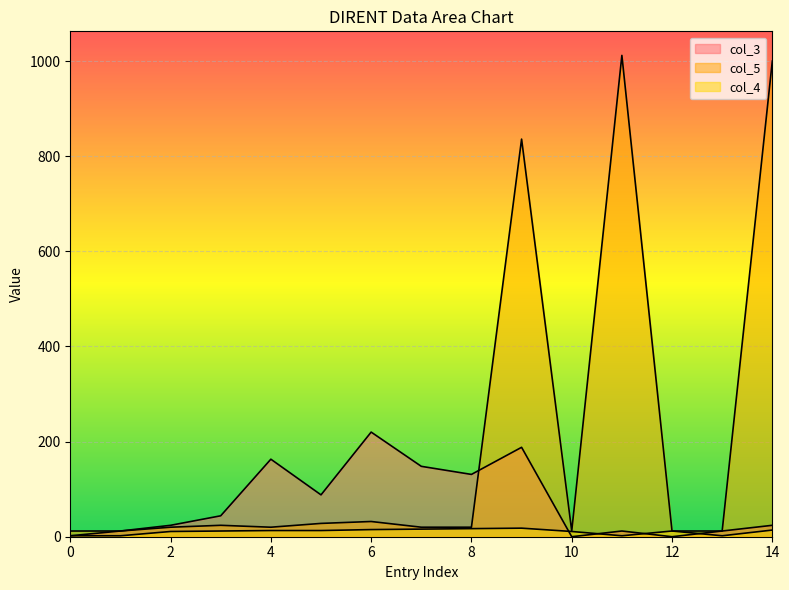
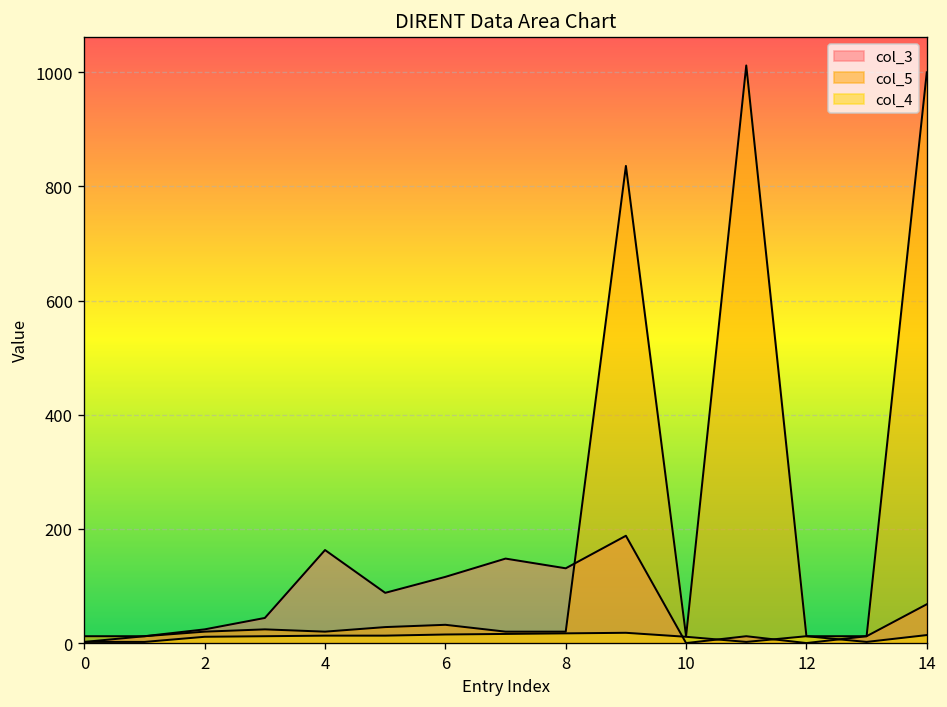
col_3, 6: 220 -> 120
col_3, 14: 20 -> 70
